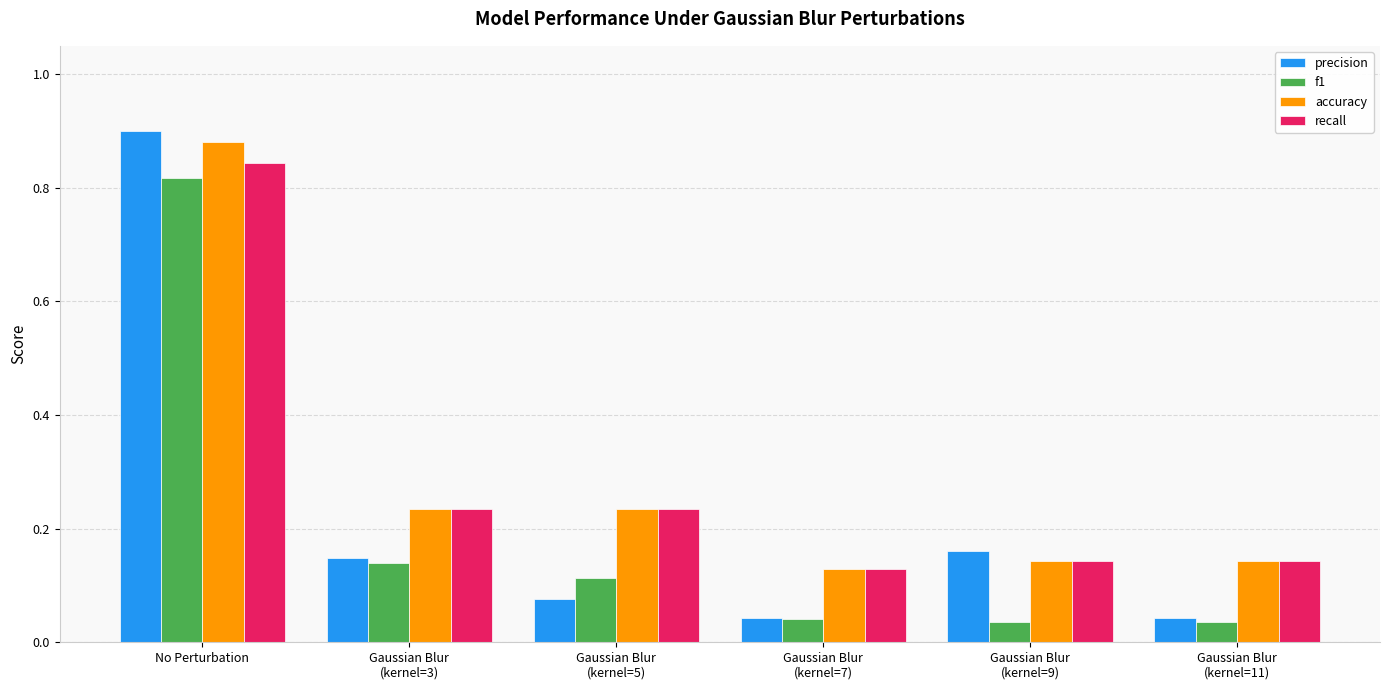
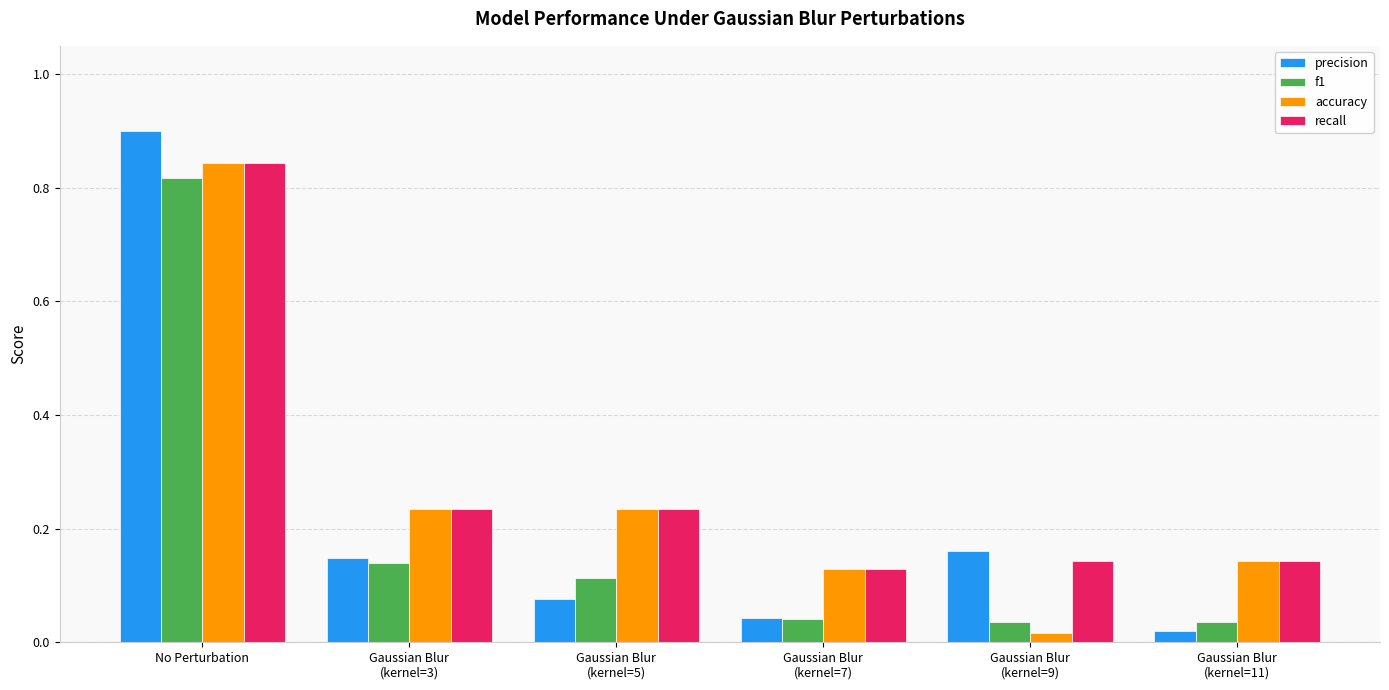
accuracy, No Perturbation: 0.88 -> 0.84
accuracy, Gaussian Blur (kernel=9): 0.14 -> 0.02
precision, Gaussian Blur (kernel=11): 0.04 -> 0.02
